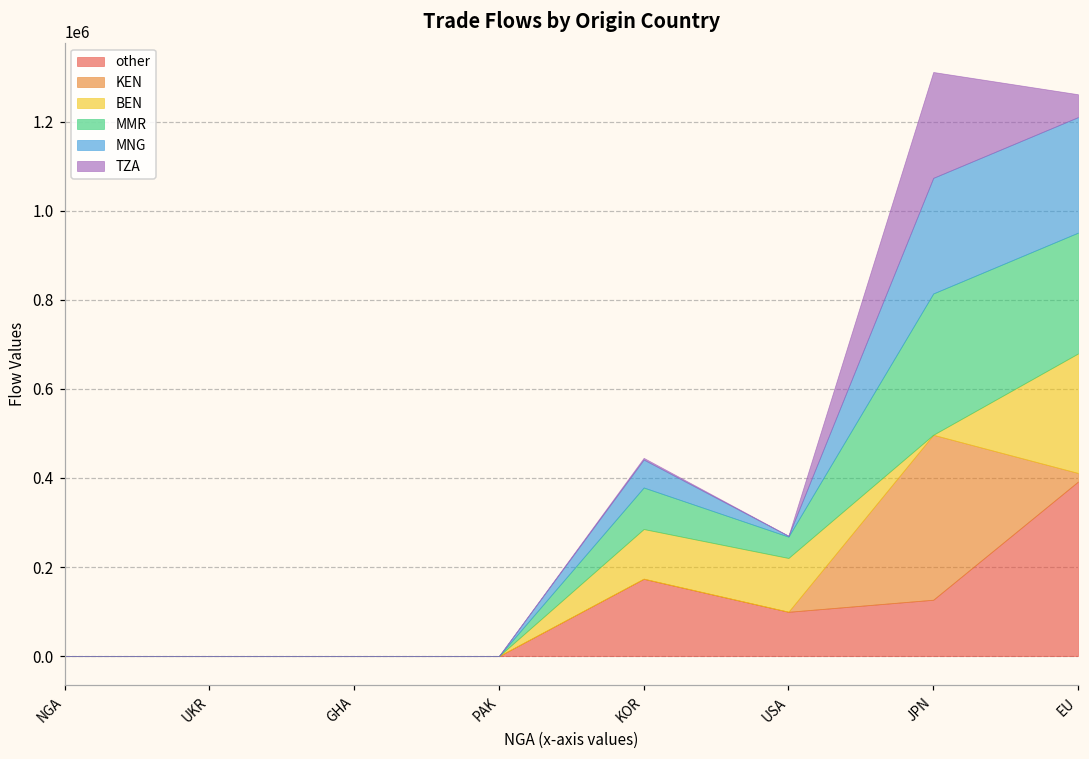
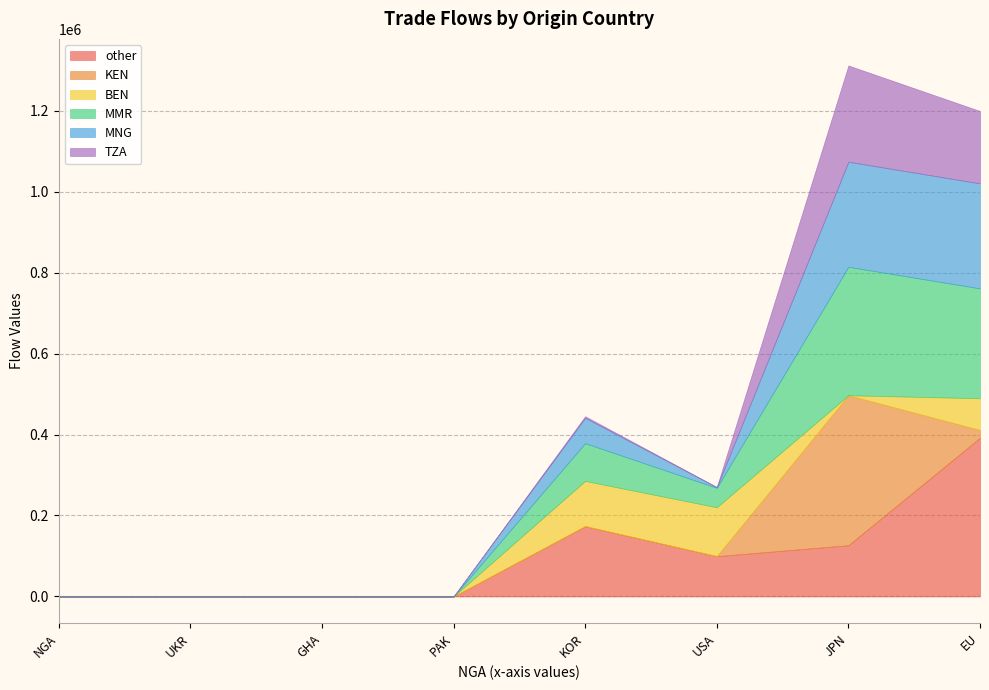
BEN, EU: 270000 -> 80000
TZA, EU: 50000 -> 180000
